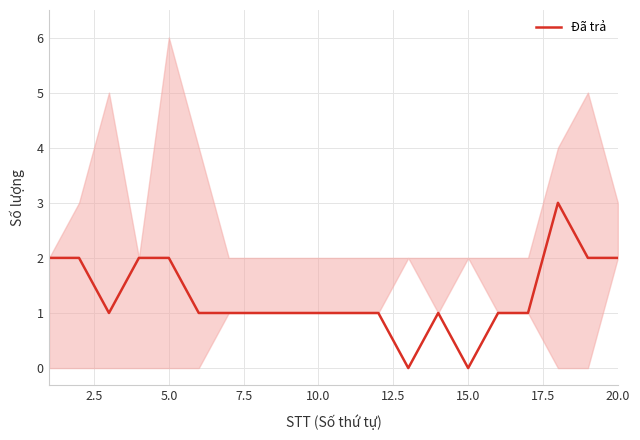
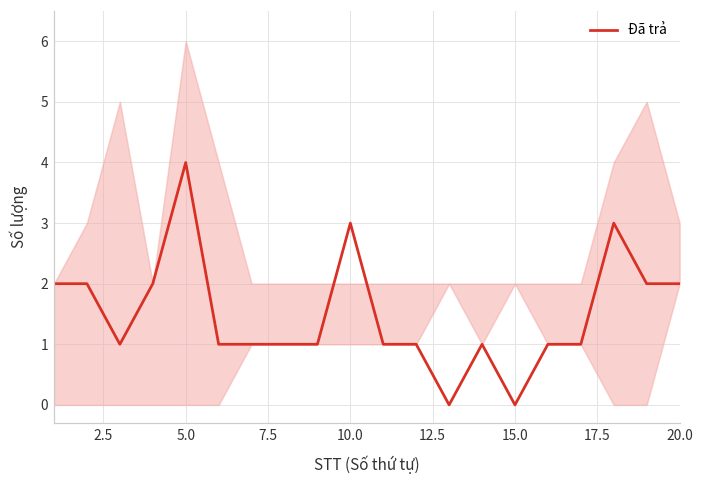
Đã trả, 5.0: 2 -> 4
Đã trả, 10.0: 1 -> 3
